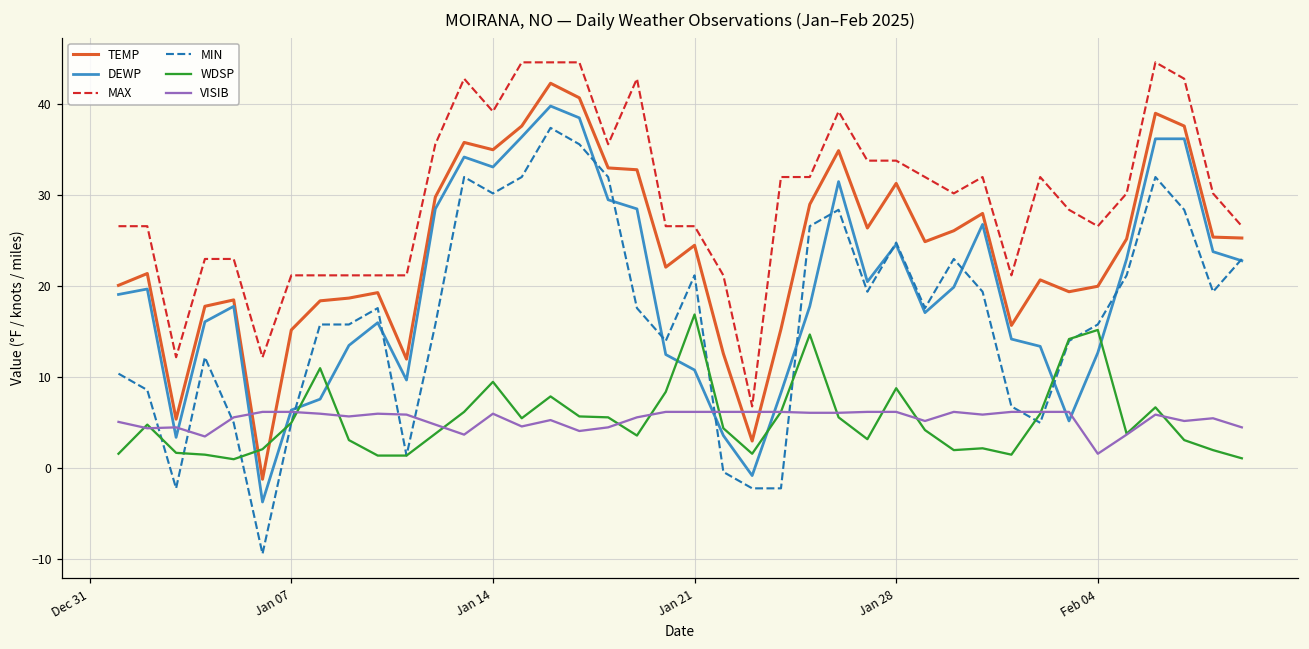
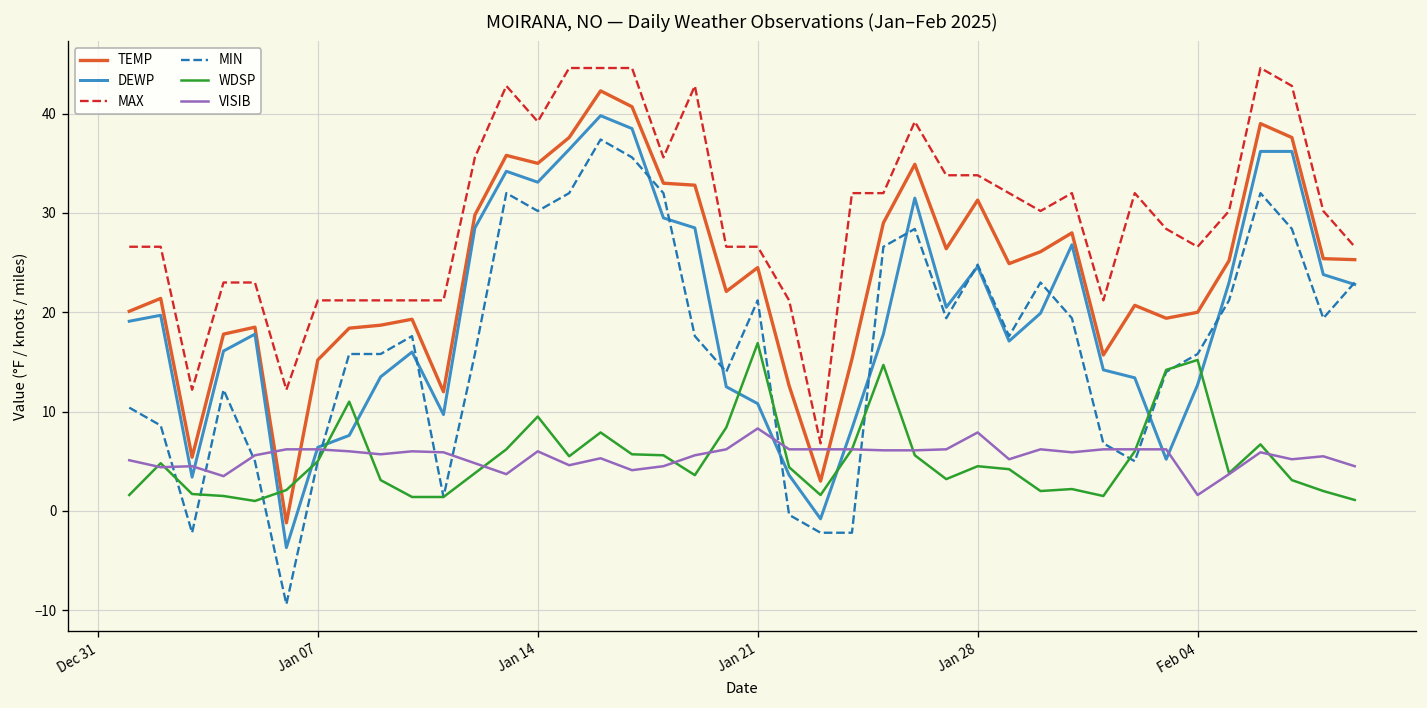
VISIB, Jan 21: 6 -> 8
WDSP, Jan 28: 9 -> 5
VISIB, Jan 28: 6 -> 8
